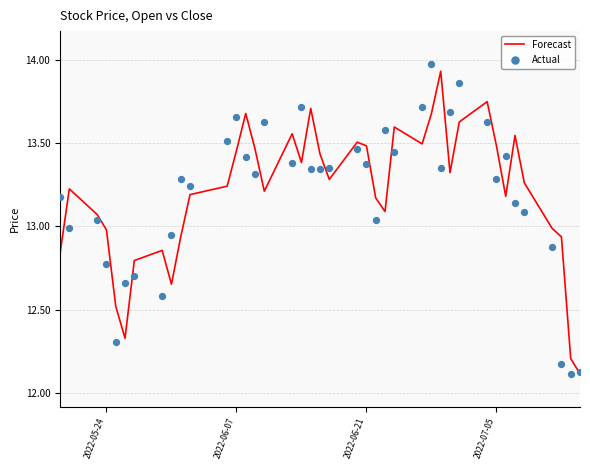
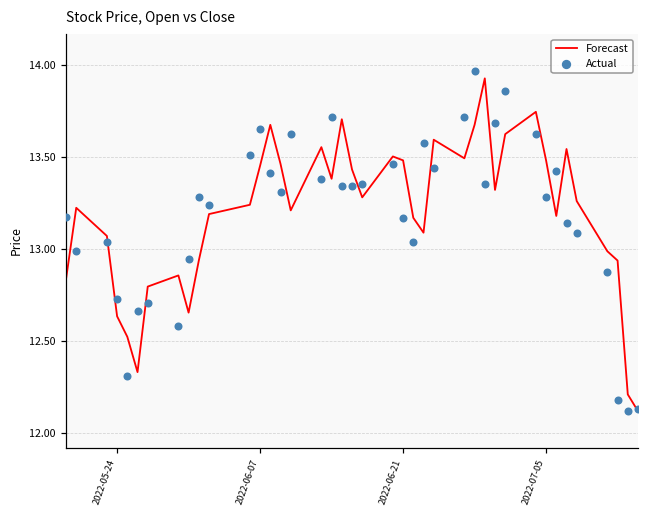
Forecast, 2022-05-24: 12.98 -> 12.63
Actual, 2022-05-24: 12.77 -> 12.73
Actual, 2022-06-21: 13.37 -> 13.17
